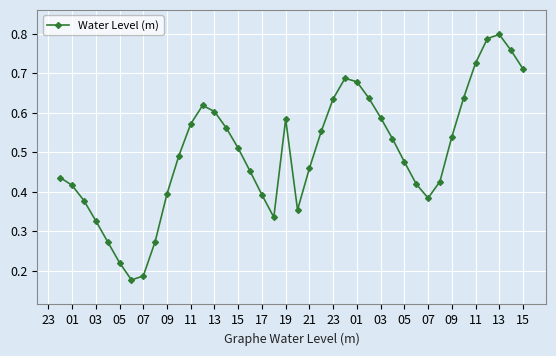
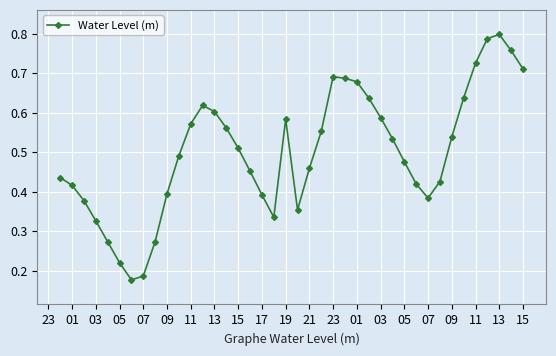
23: 0.63 -> 0.69
